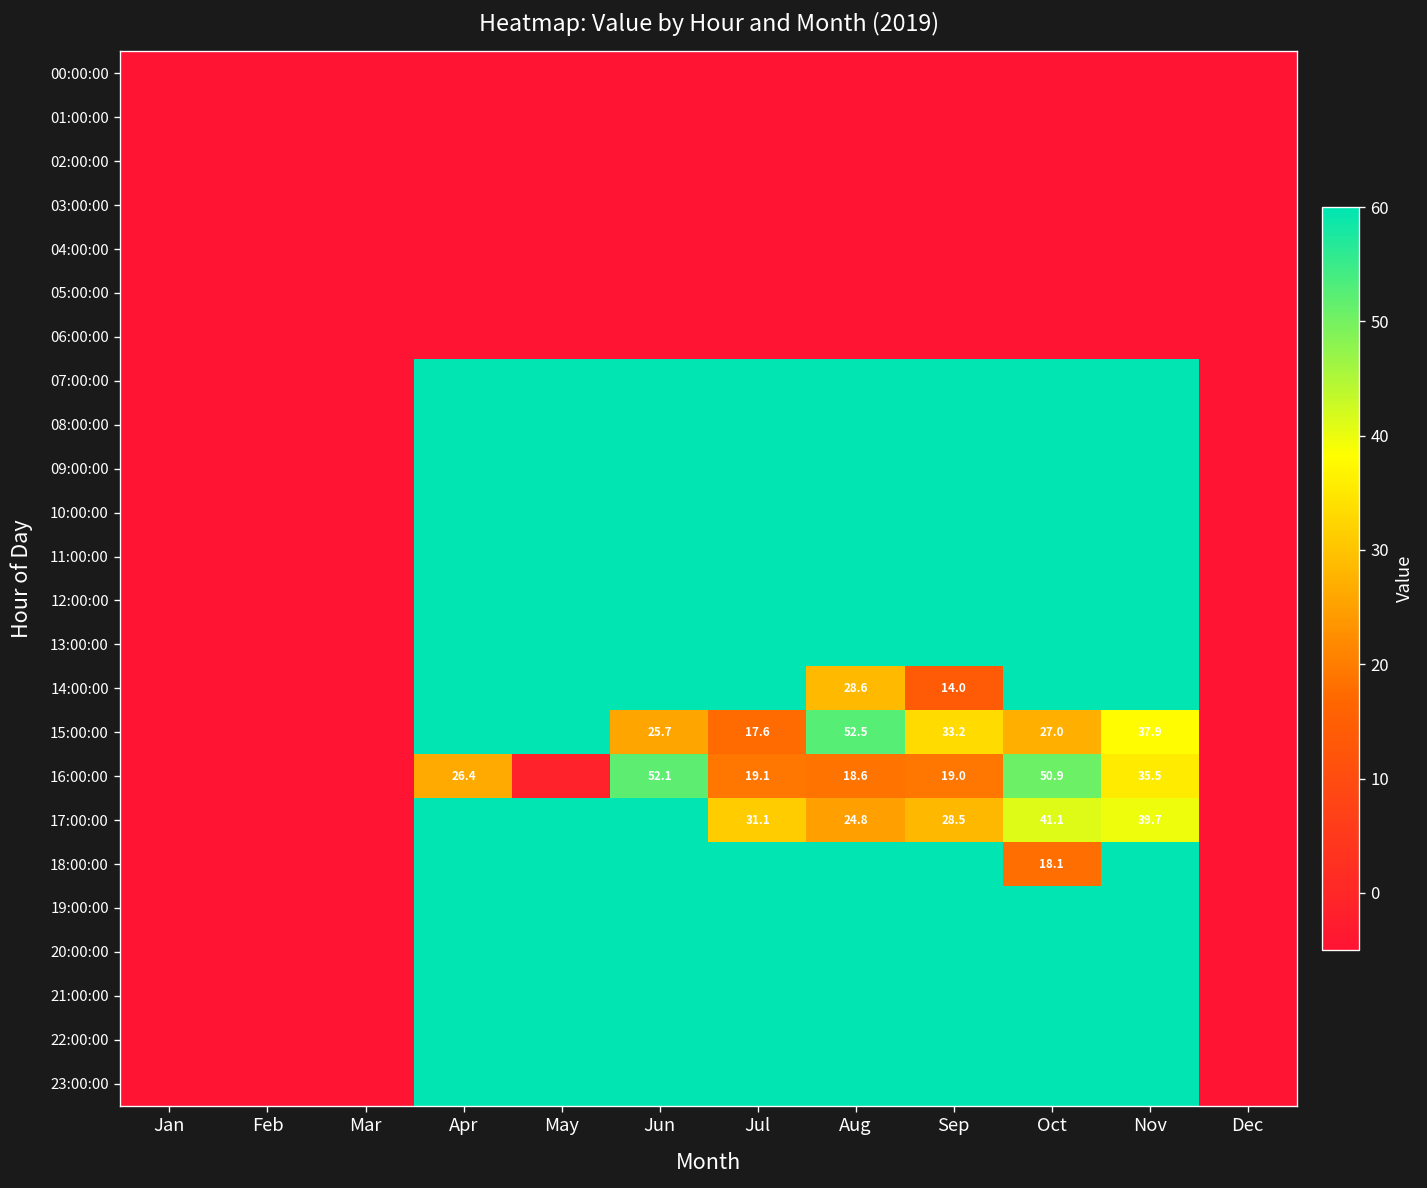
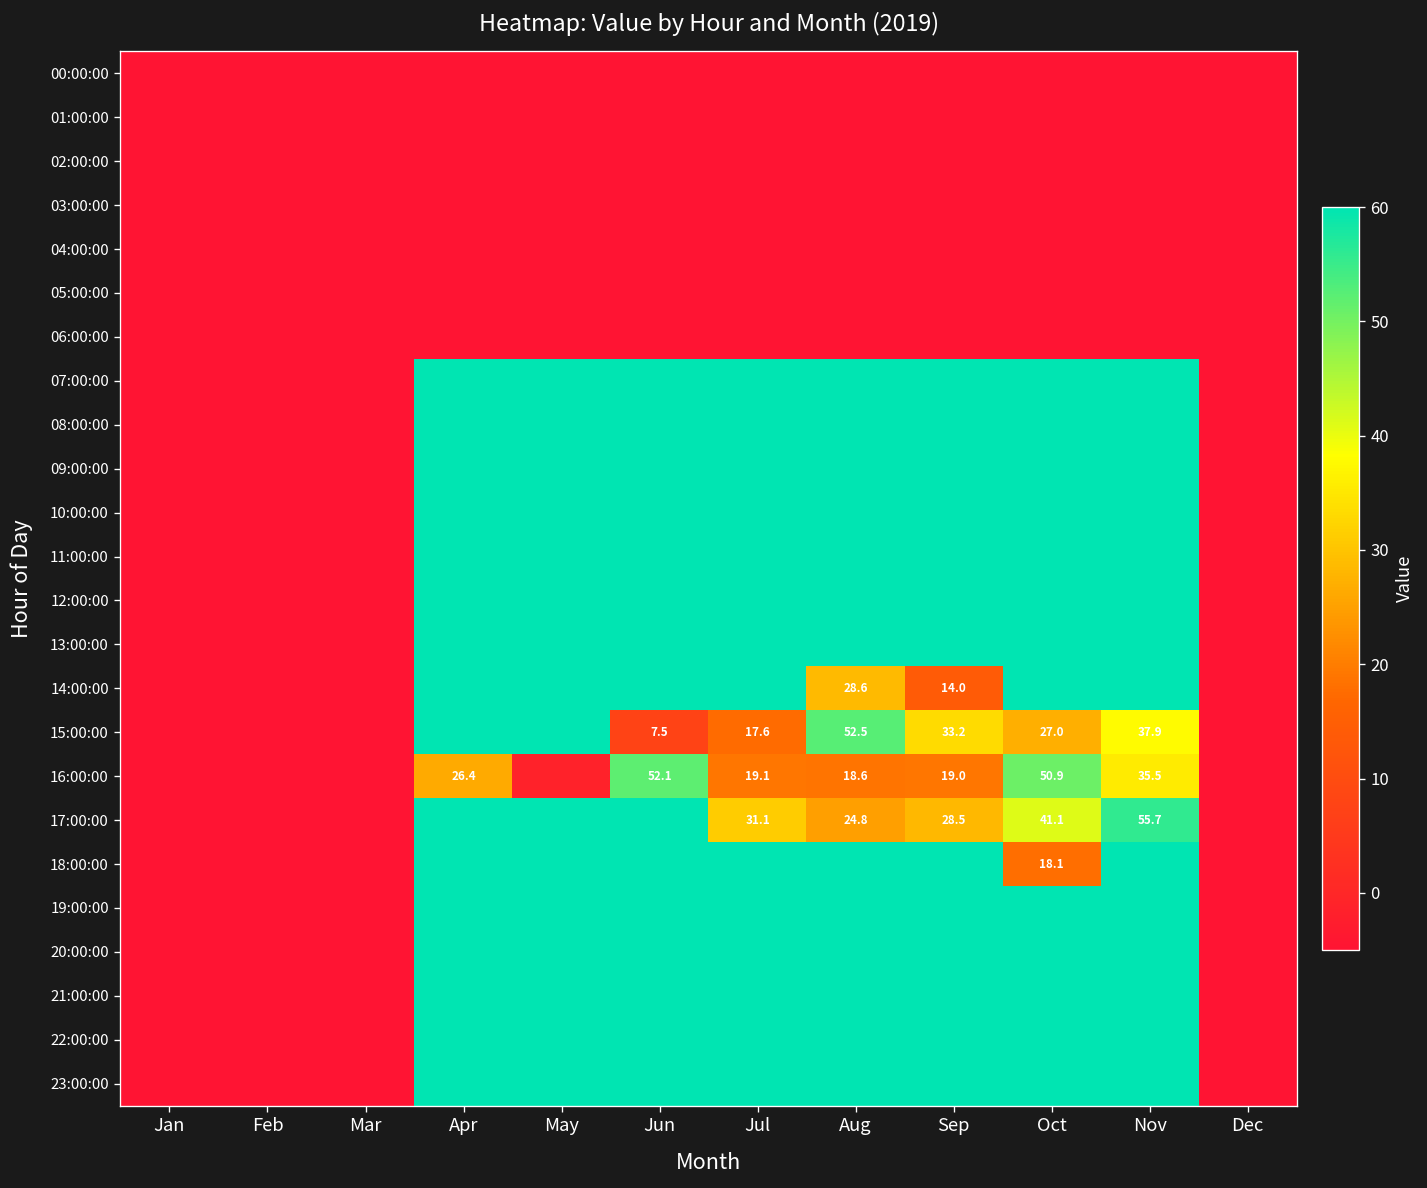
15:00:00, Jun: 25.7 -> 7.5
17:00:00, Nov: 39.7 -> 55.7
